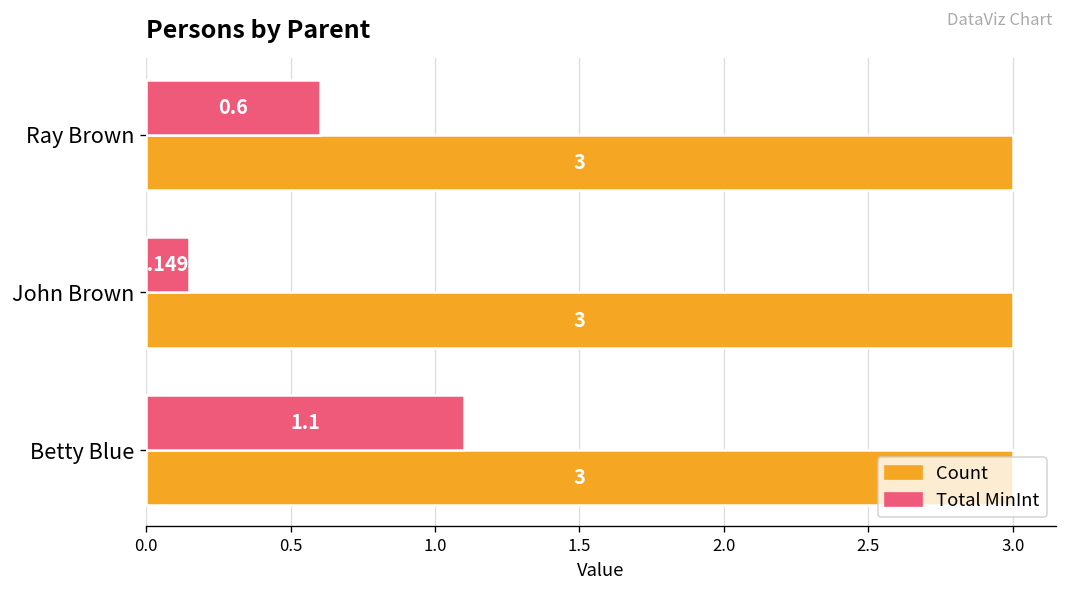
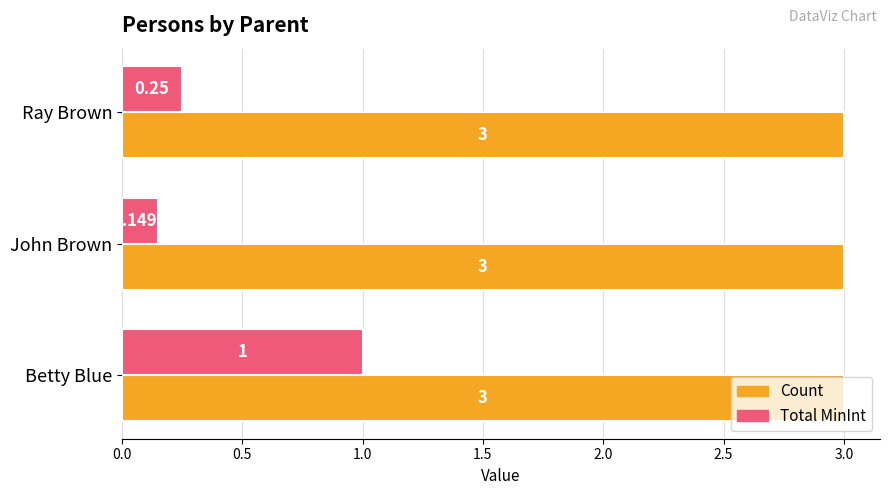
Total MinInt, Ray Brown: 0.6 -> 0.25
Total MinInt, Betty Blue: 1.1 -> 1
